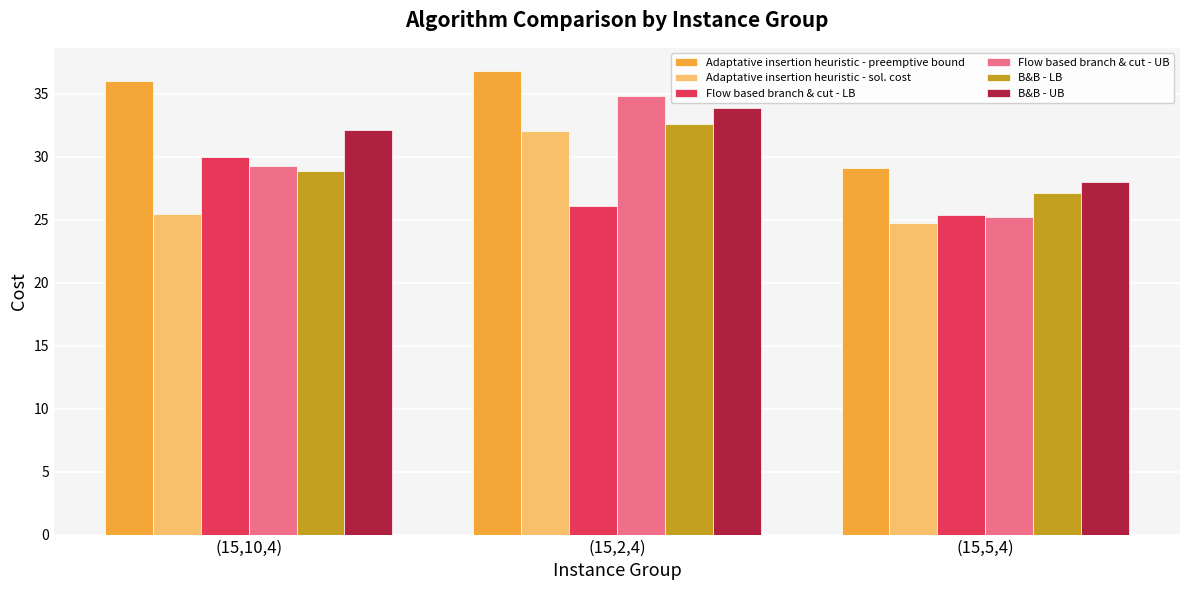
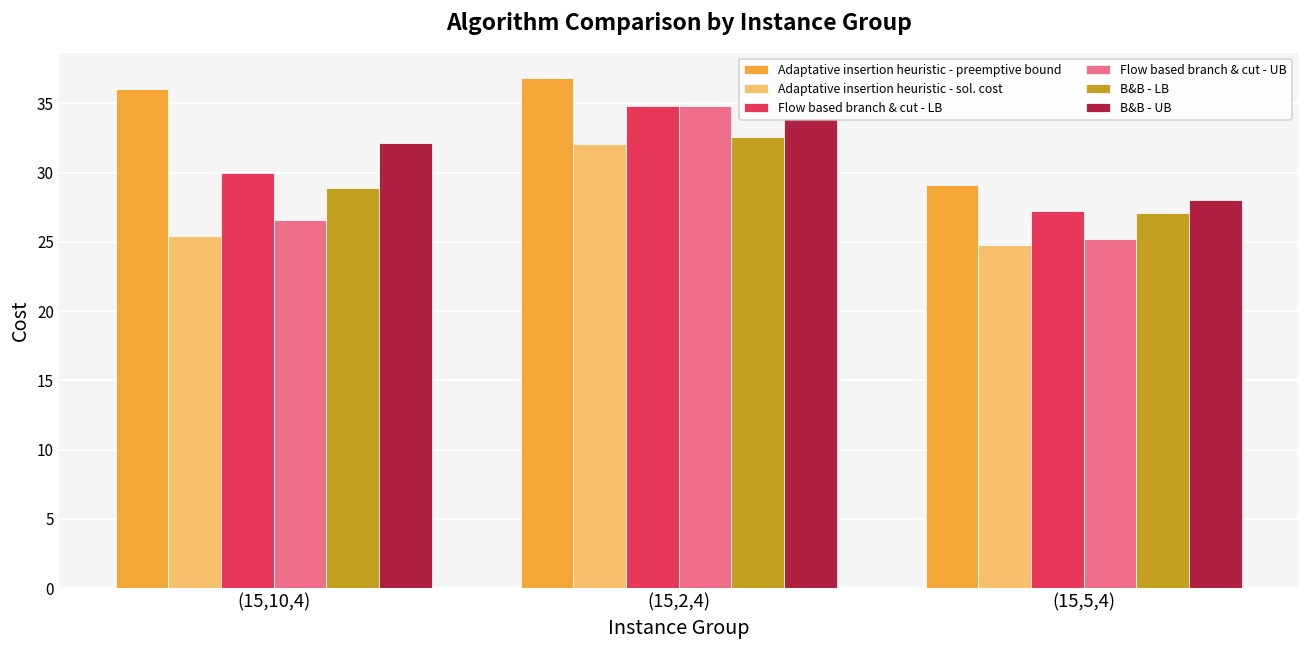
Flow based branch & cut - UB, (15,10,4): 29.3 -> 26.5
Flow based branch & cut - LB, (15,2,4): 26.1 -> 34.8
Flow based branch & cut - LB, (15,5,4): 25.4 -> 27.2
